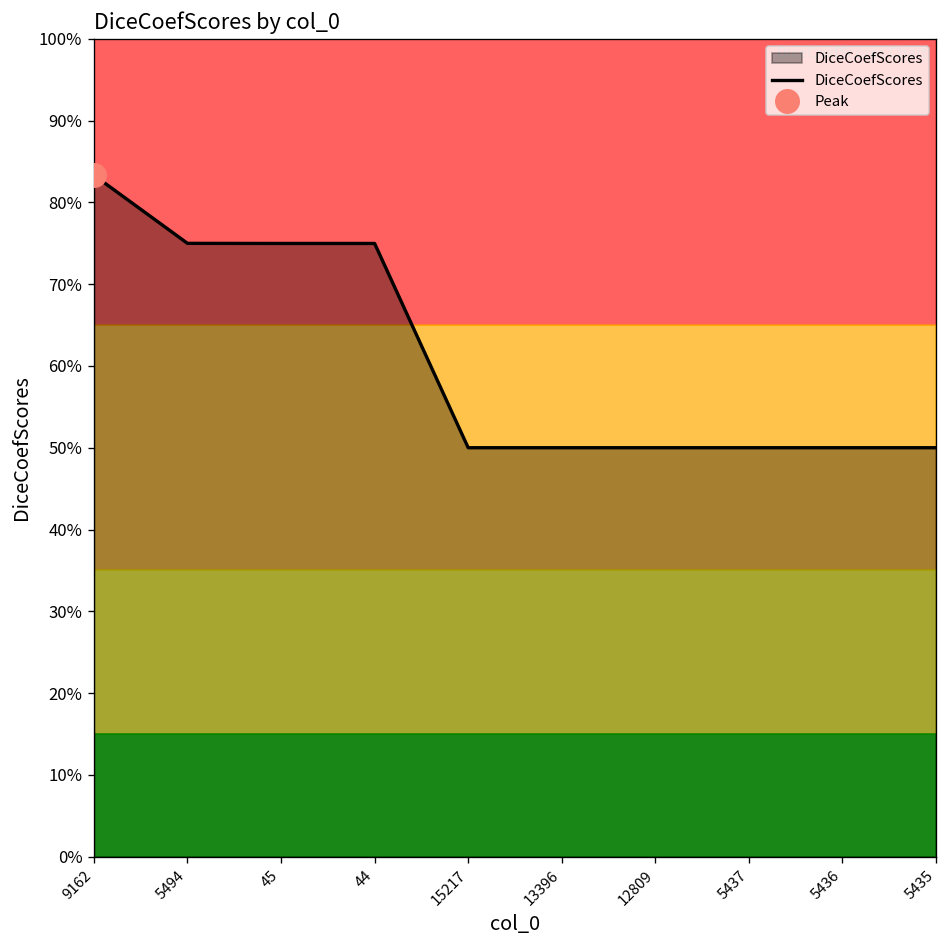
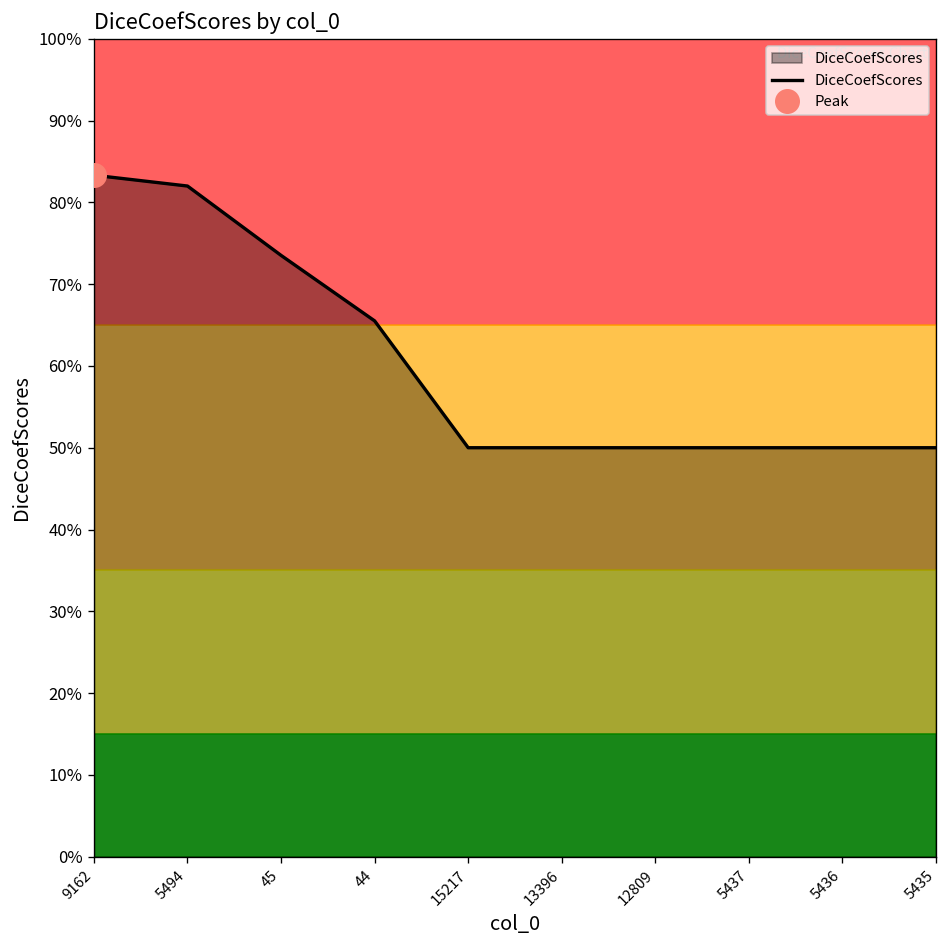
DiceCoefScores, 5494: 75% -> 82%
DiceCoefScores, 45: 75% -> 74%
DiceCoefScores, 44: 75% -> 66%
